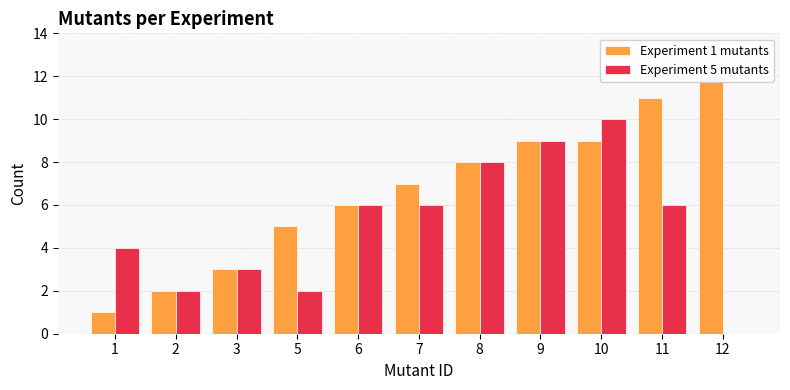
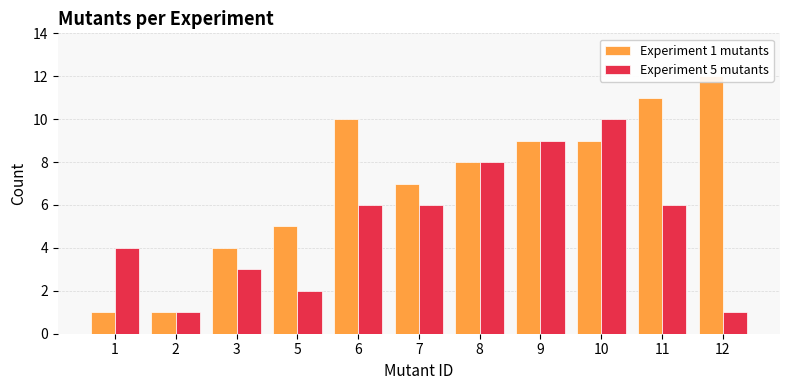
Experiment 1 mutants, 2: 2 -> 1
Experiment 5 mutants, 2: 2 -> 1
Experiment 1 mutants, 3: 3 -> 4
Experiment 1 mutants, 6: 6 -> 10
Experiment 5 mutants, 12: 0 -> 1
